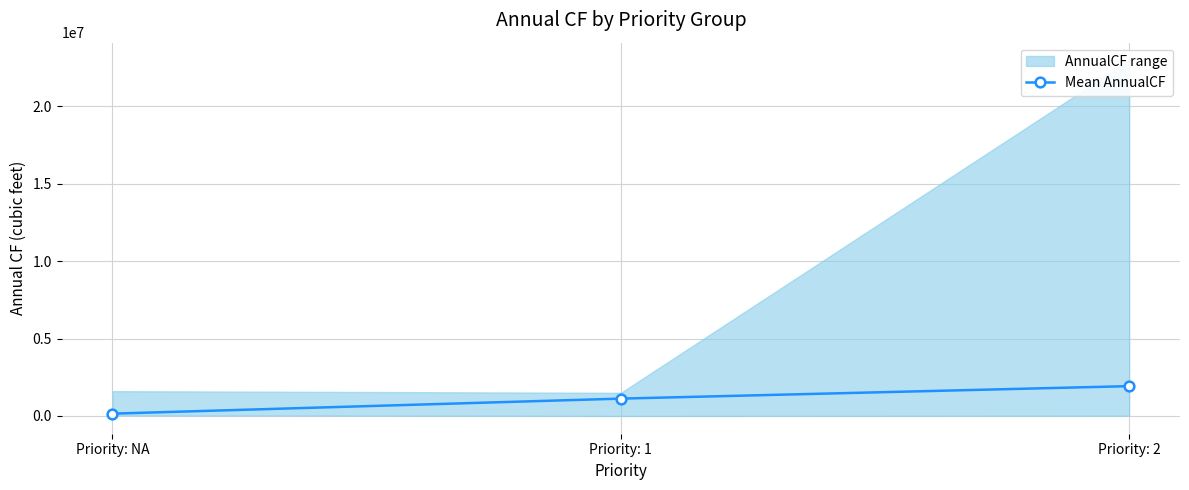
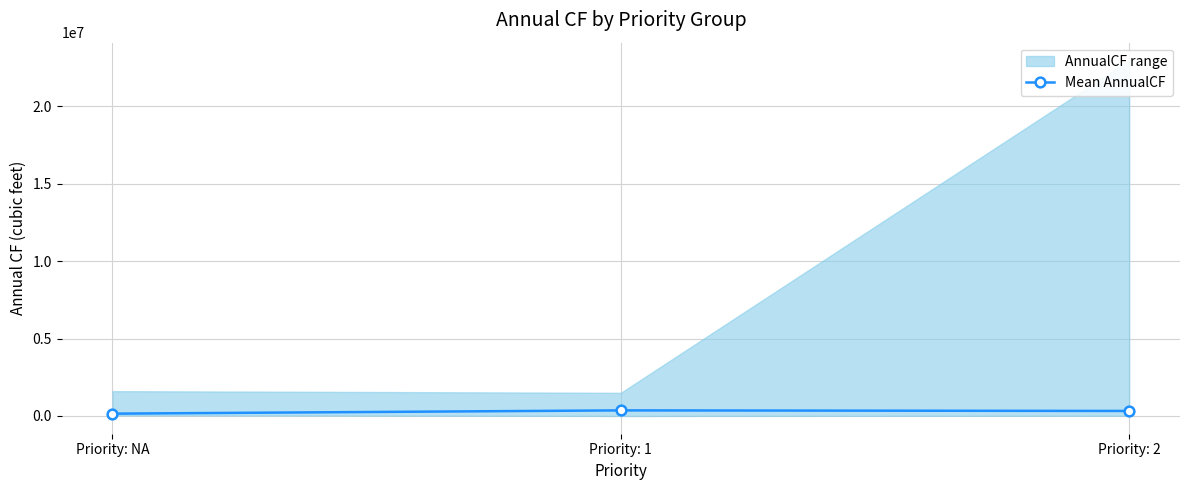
Mean AnnualCF, Priority: 1: 1100000 -> 400000
Mean AnnualCF, Priority: 2: 1900000 -> 300000
